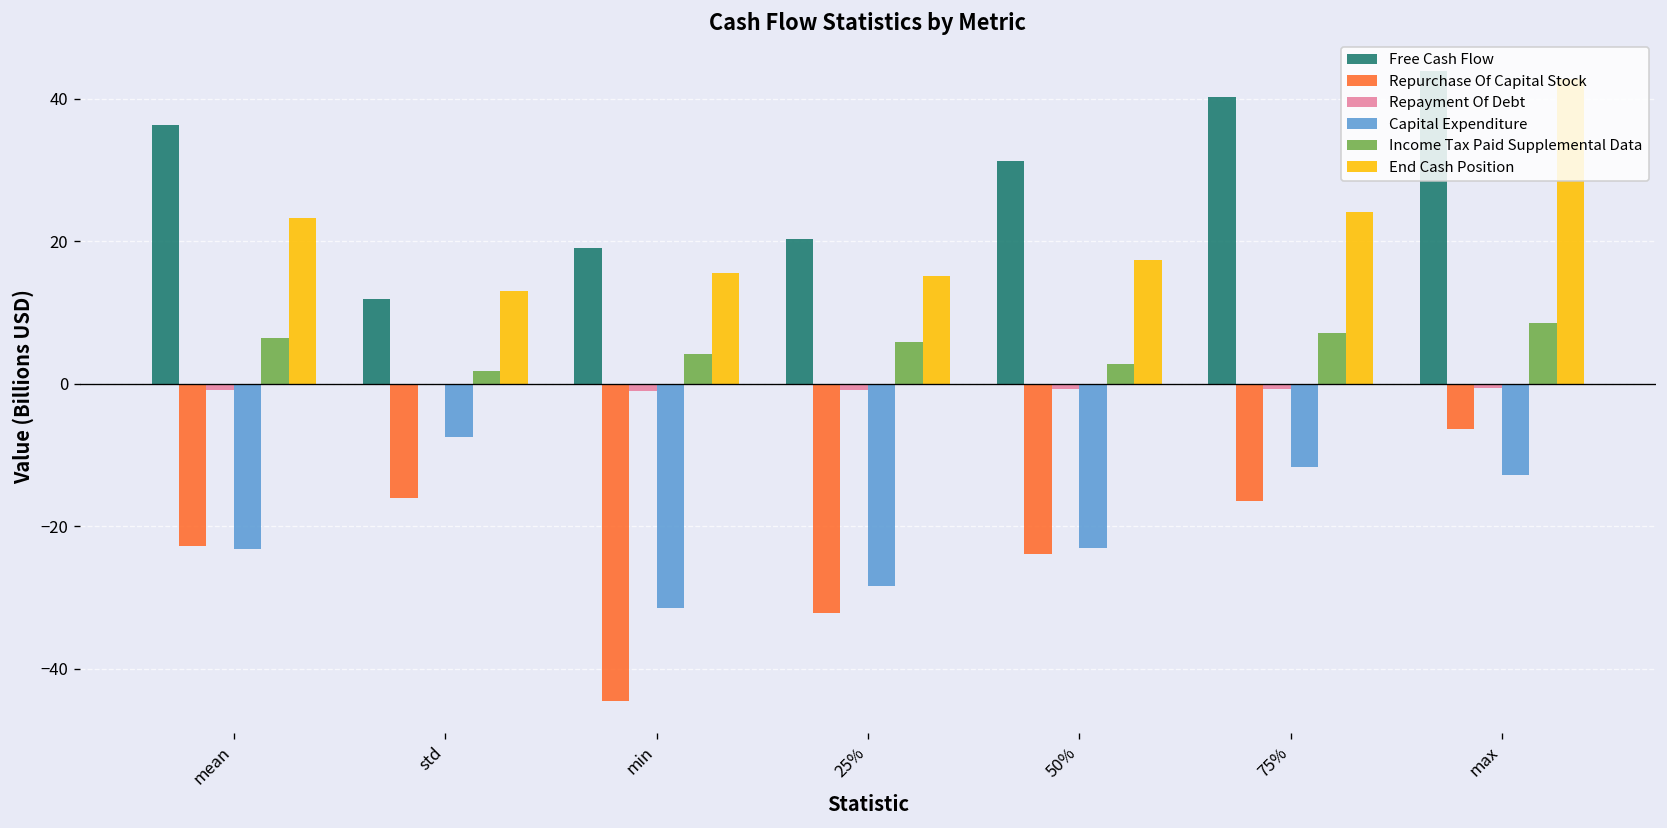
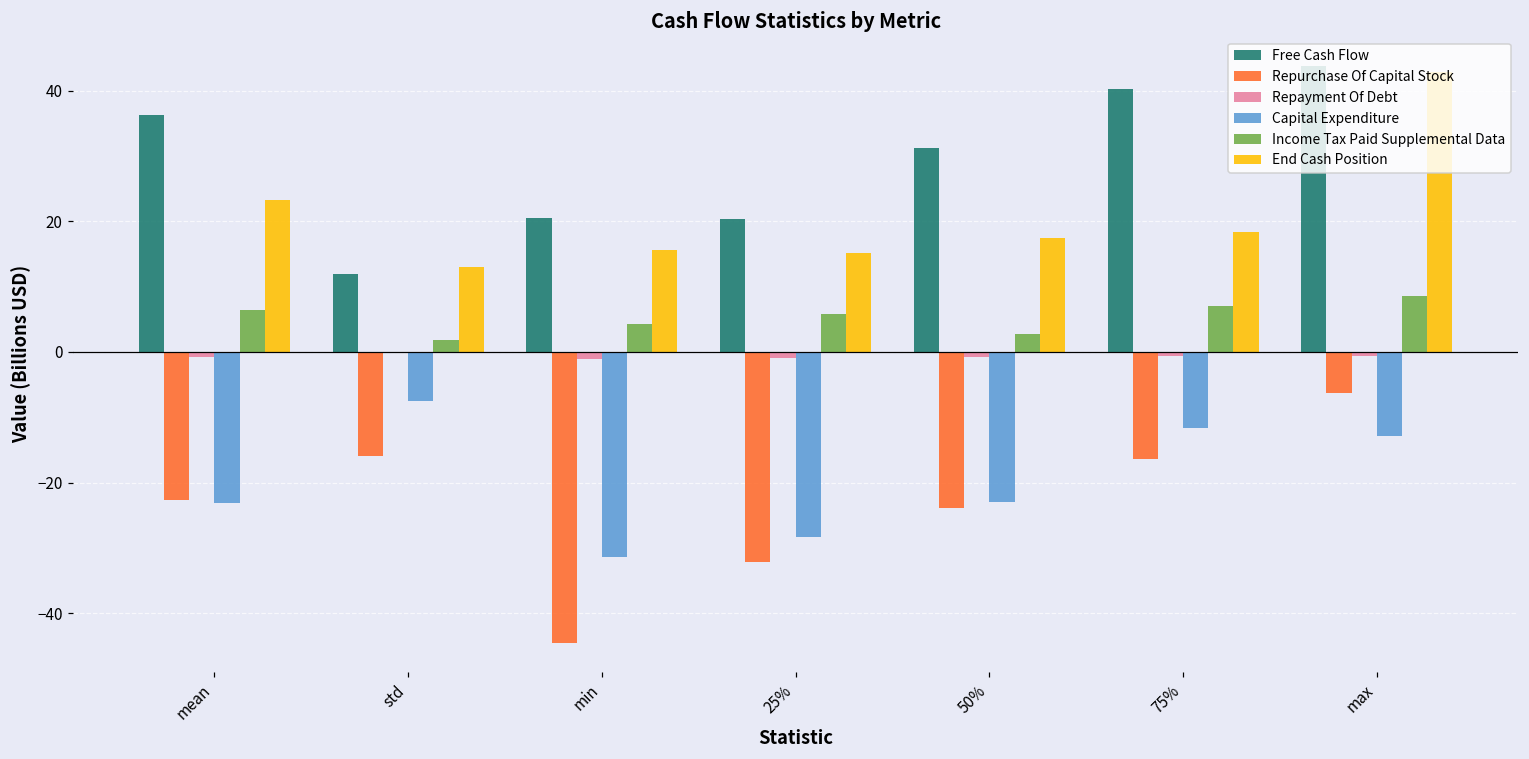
Free Cash Flow, min: 19 -> 20
End Cash Position, 75%: 24 -> 18
